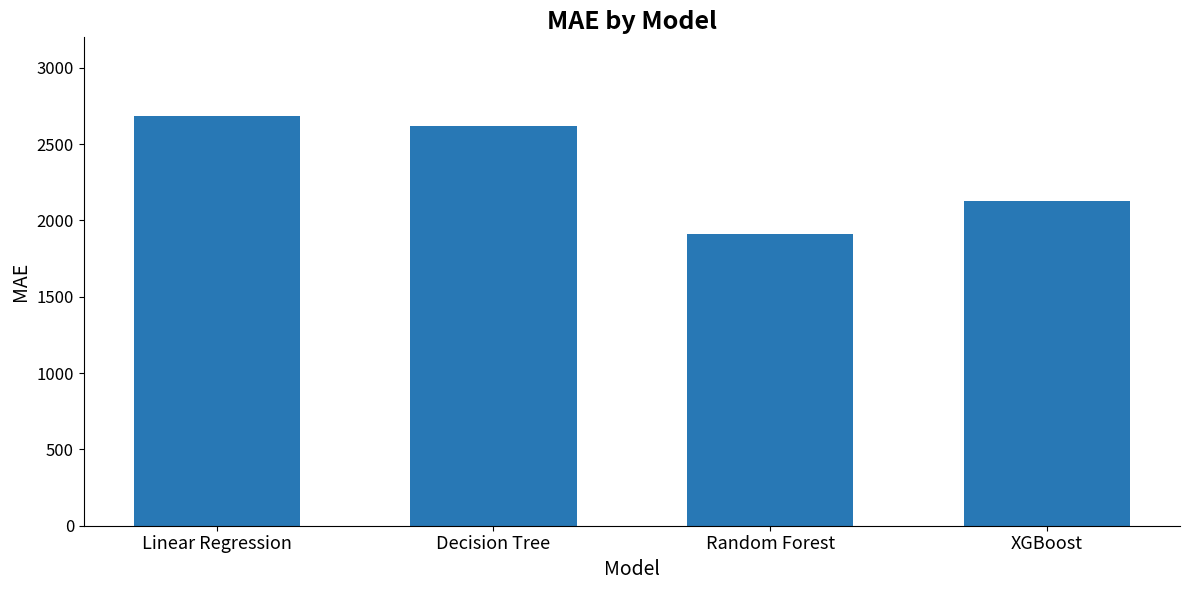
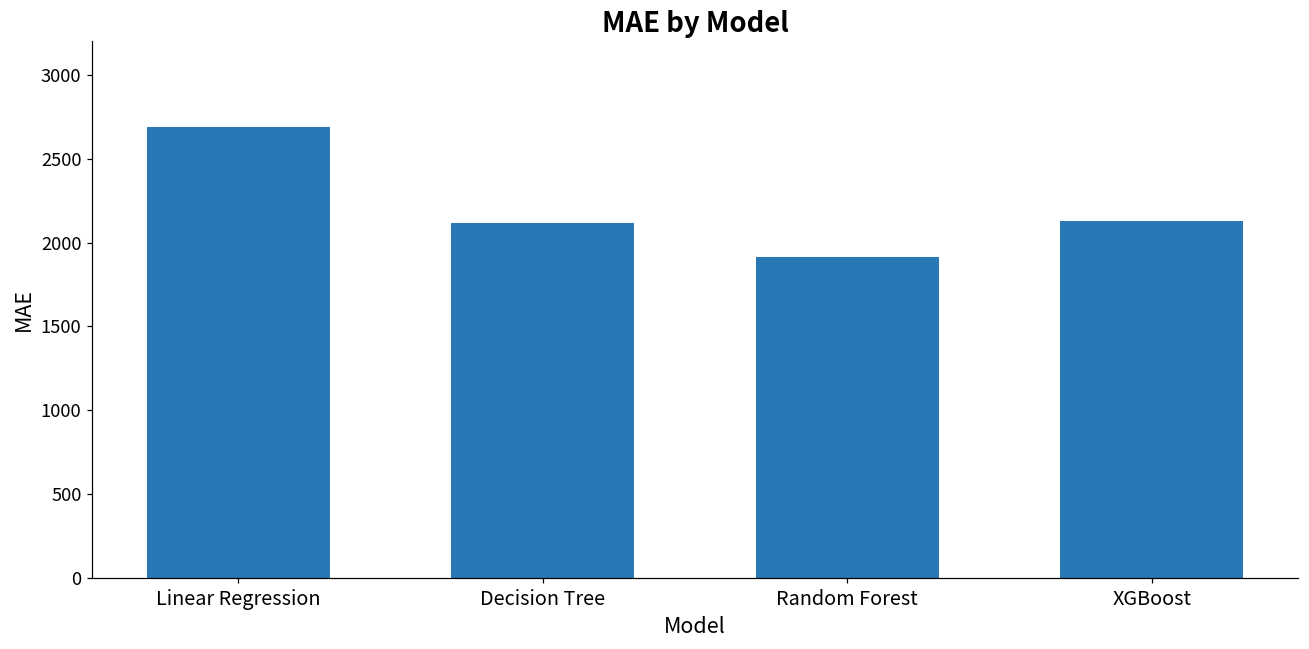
Decision Tree: 2620 -> 2120
